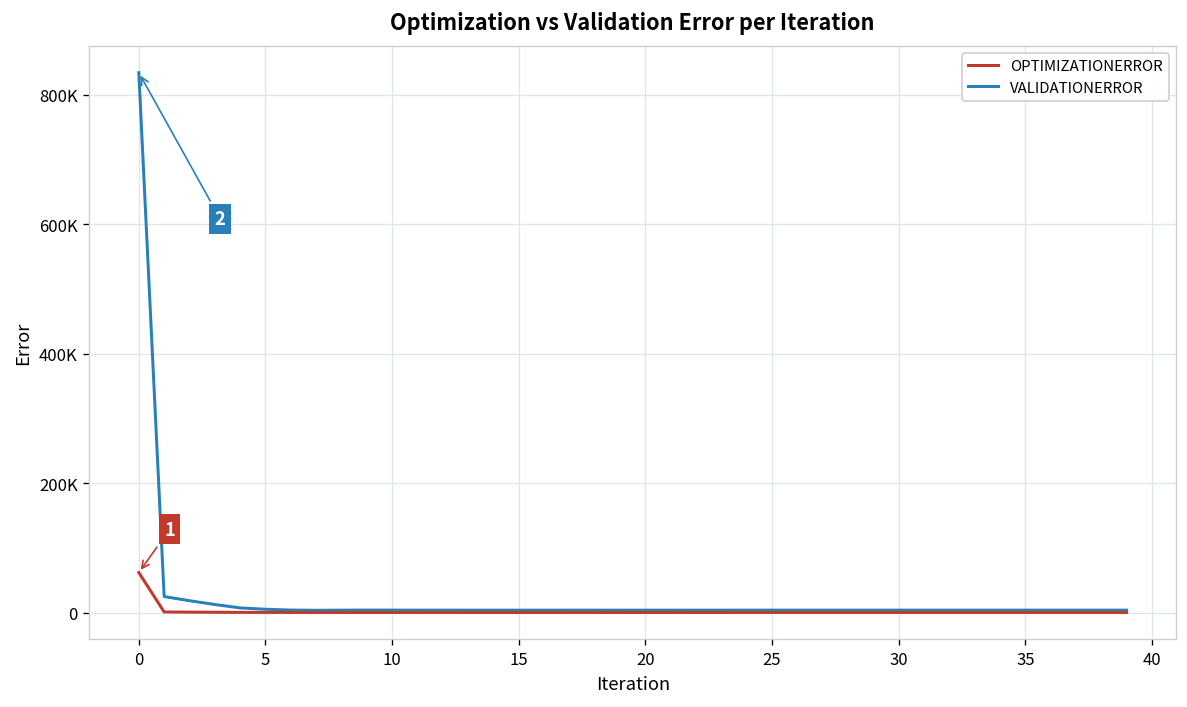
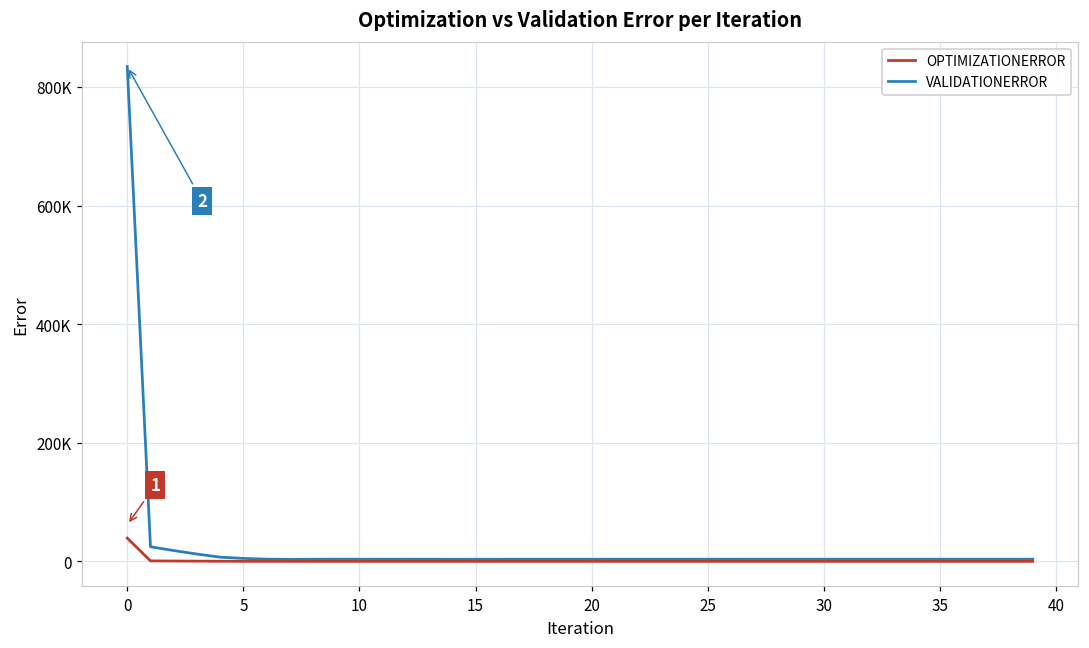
OPTIMIZATIONERROR, 0: 60000 -> 40000
